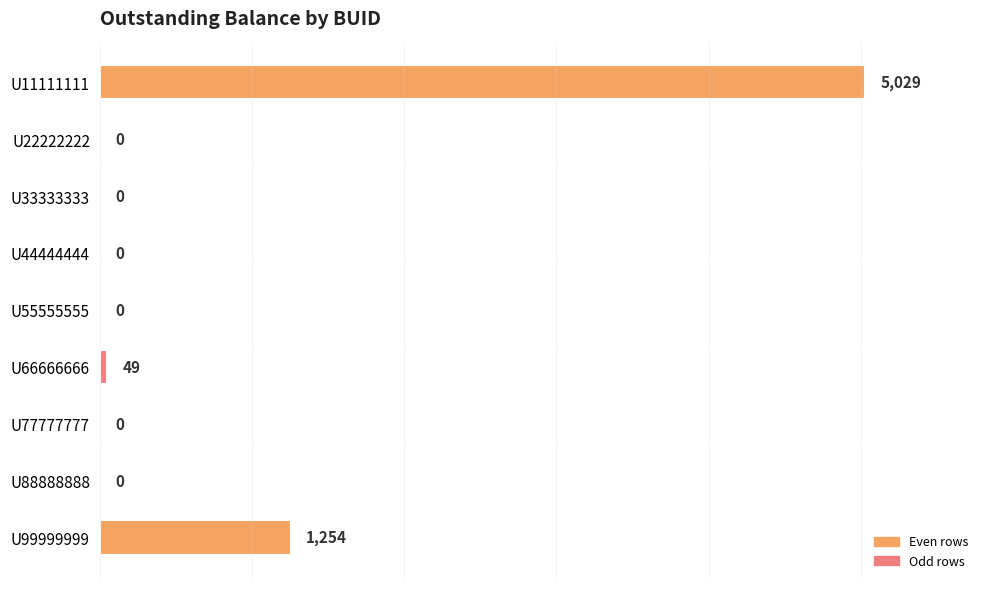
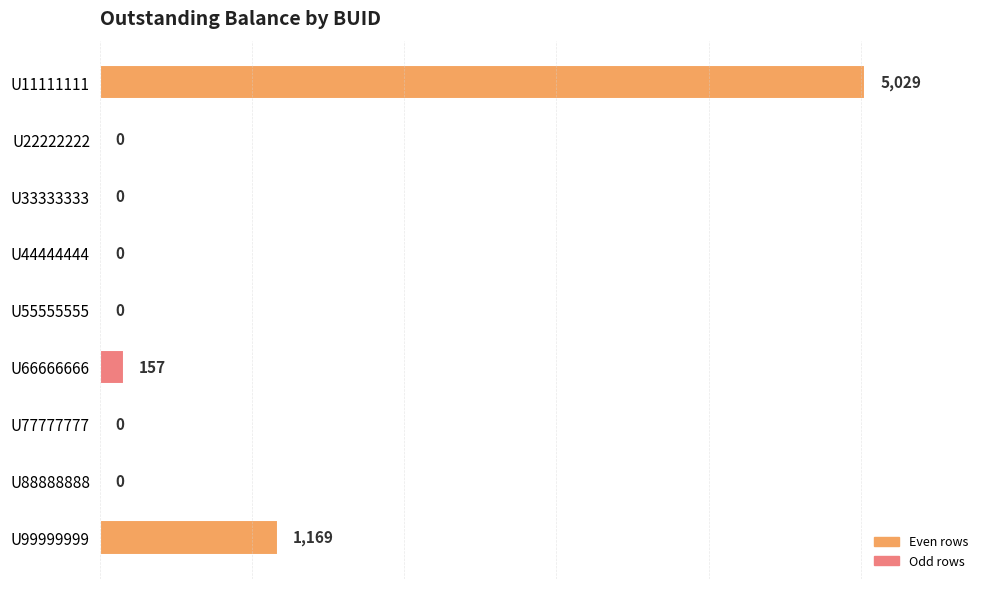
U66666666: 49 -> 157
U99999999: 1,254 -> 1,169
